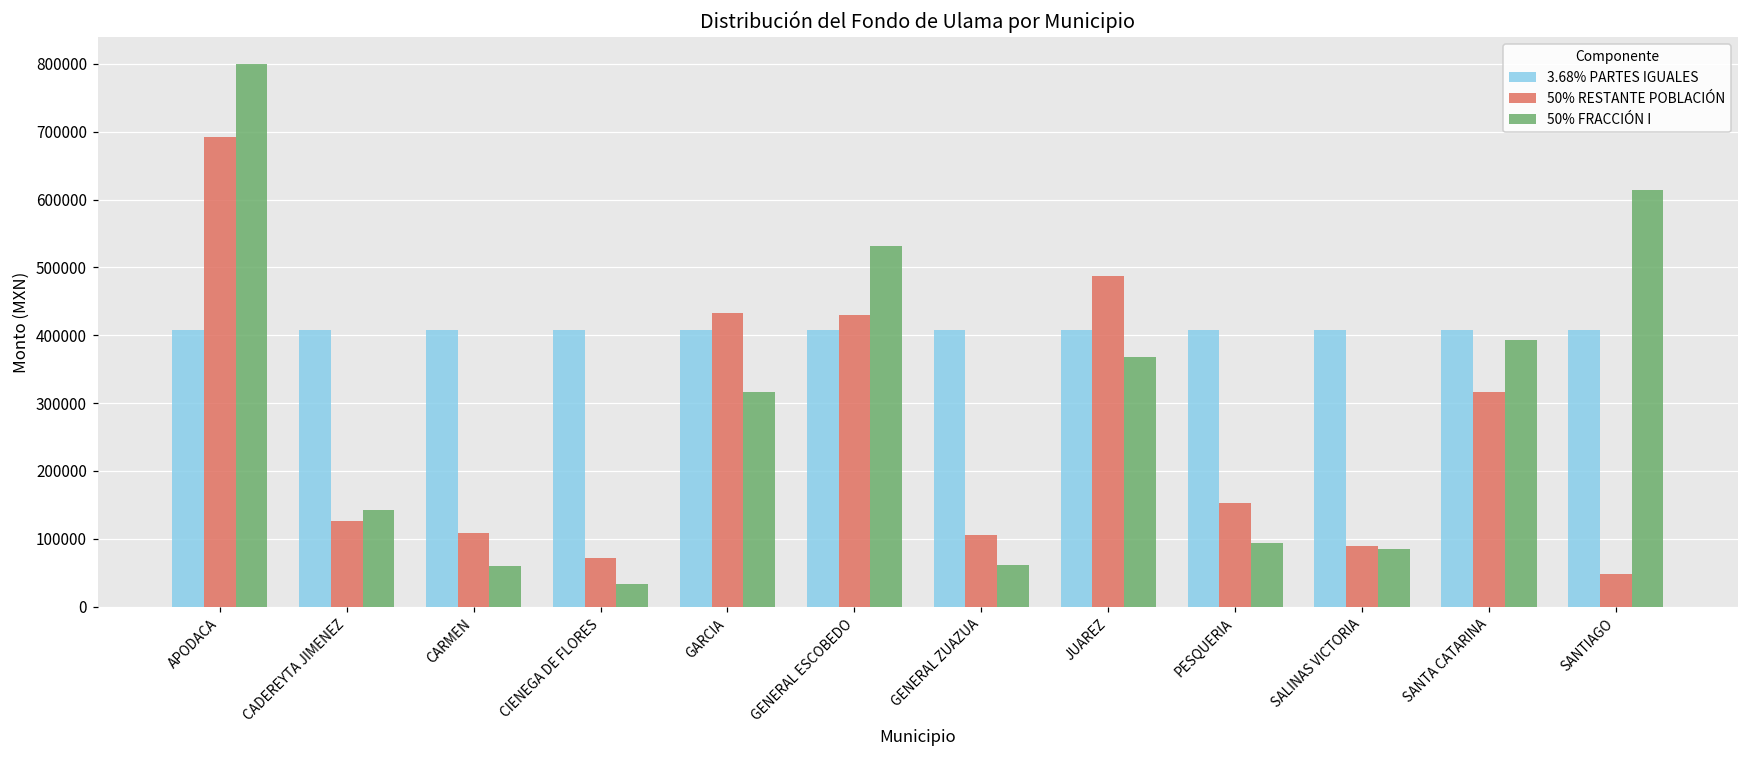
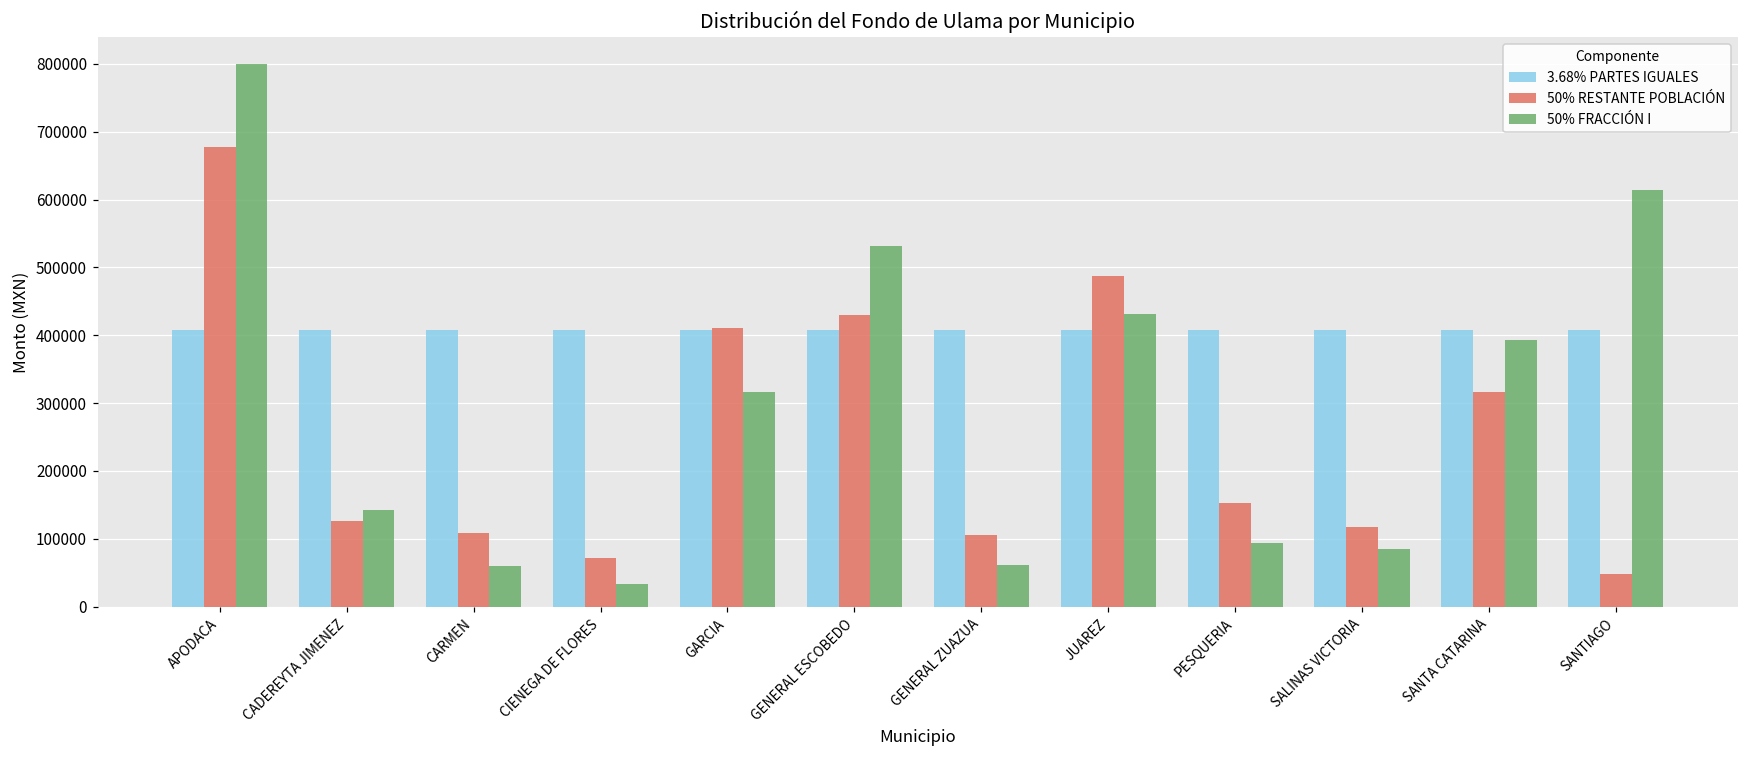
50% RESTANTE POBLACIÓN, APODACA: 690000 -> 680000
50% RESTANTE POBLACIÓN, GARCIA: 430000 -> 410000
50% FRACCIÓN I, JUAREZ: 370000 -> 430000
50% RESTANTE POBLACIÓN, SALINAS VICTORIA: 90000 -> 120000
